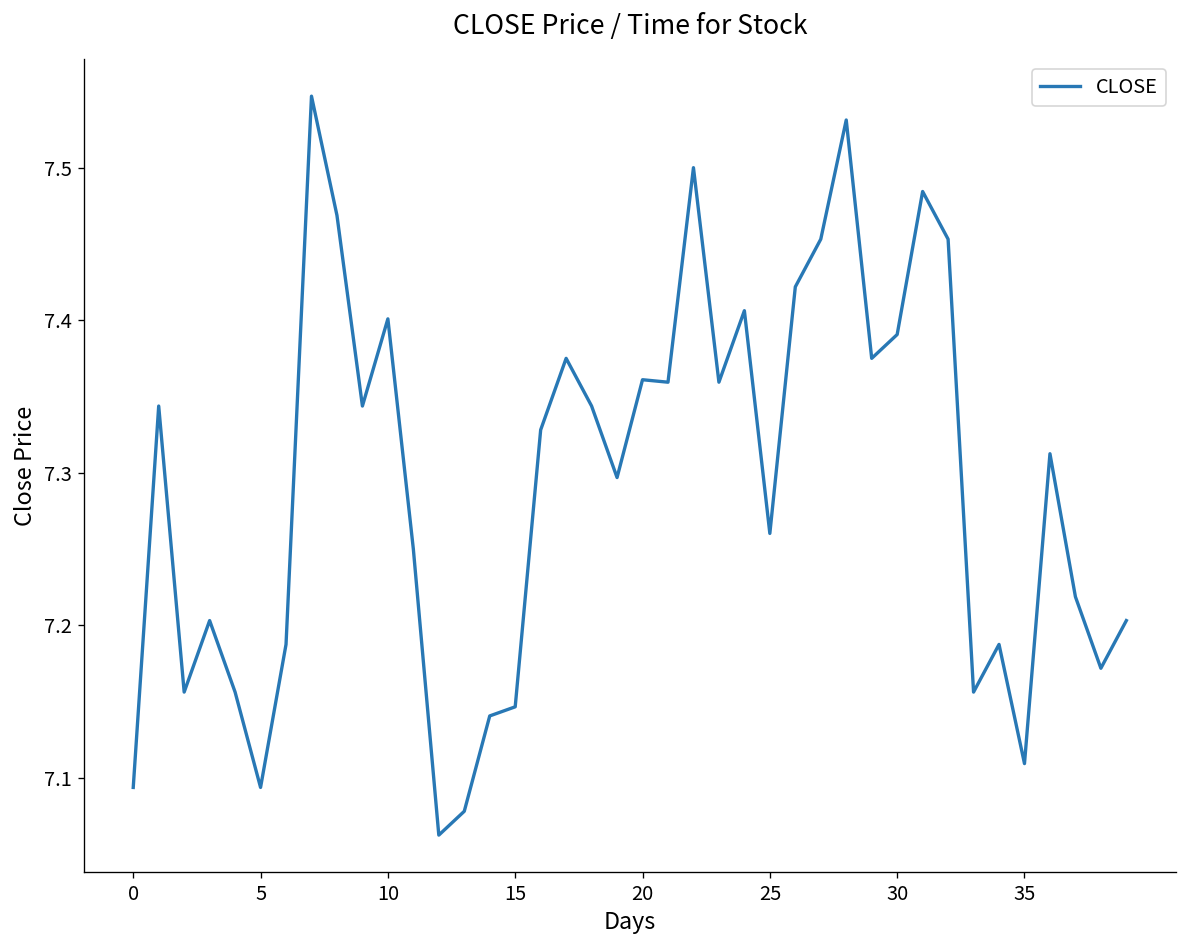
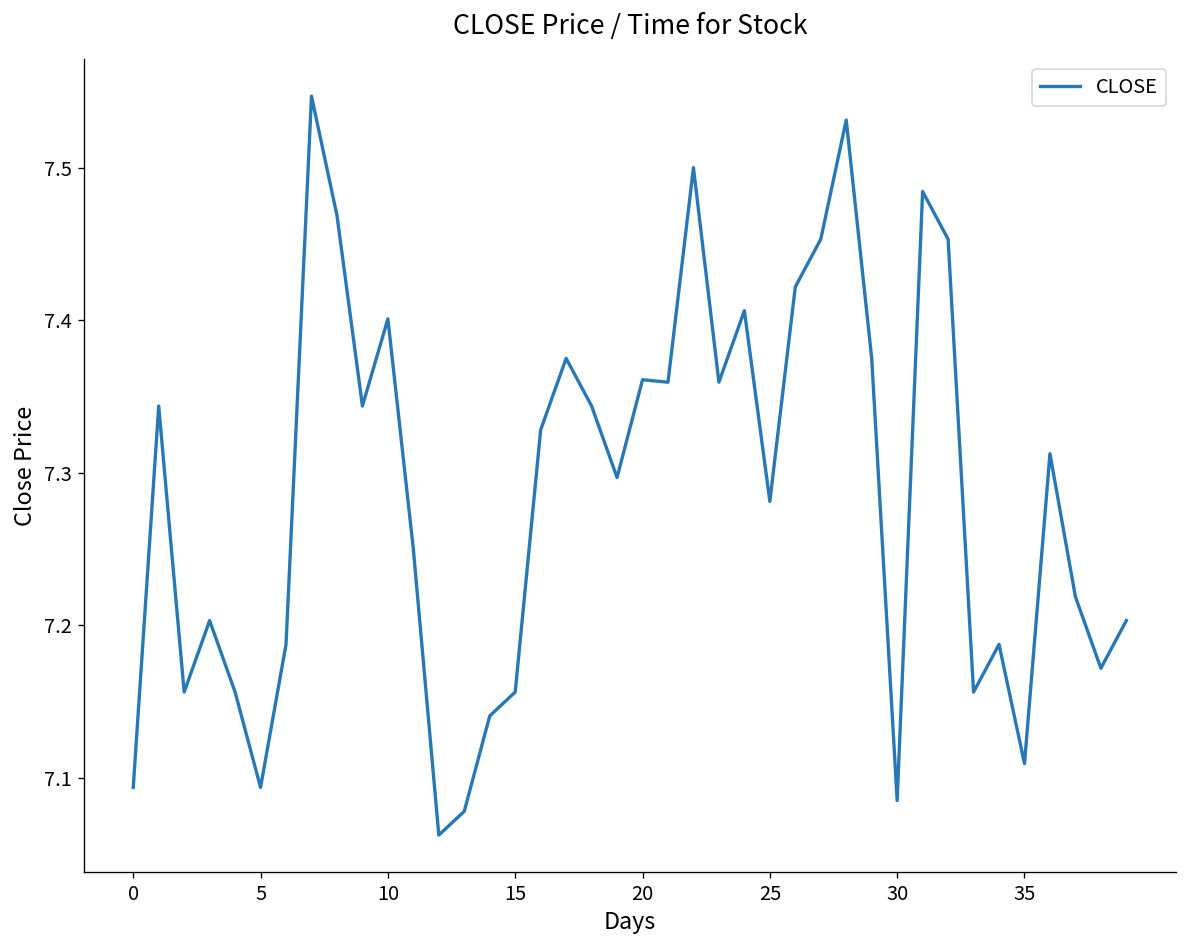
15: 7.147 -> 7.156
25: 7.260 -> 7.281
30: 7.391 -> 7.085
